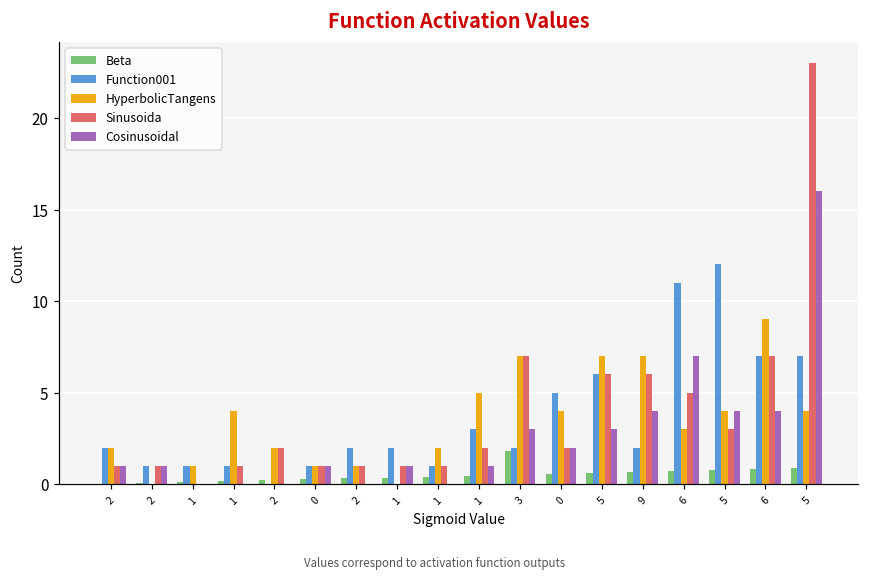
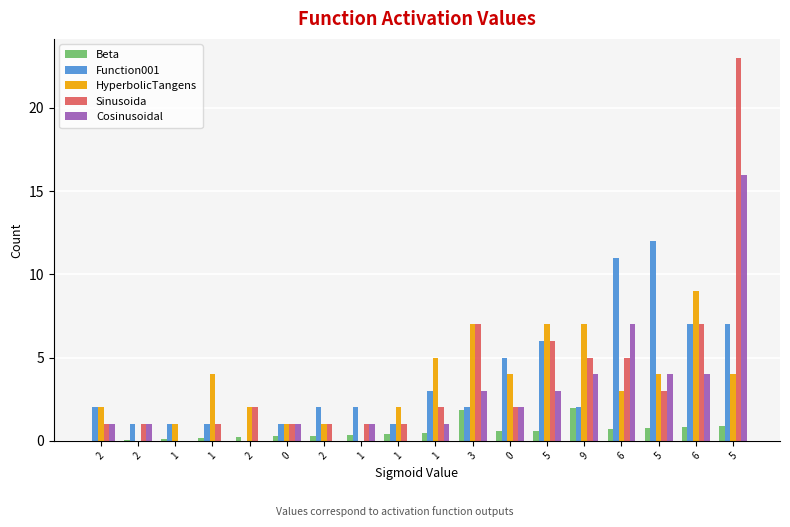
Beta, 9: 0.7 -> 2.0
Sinusoida, 9: 6 -> 5
